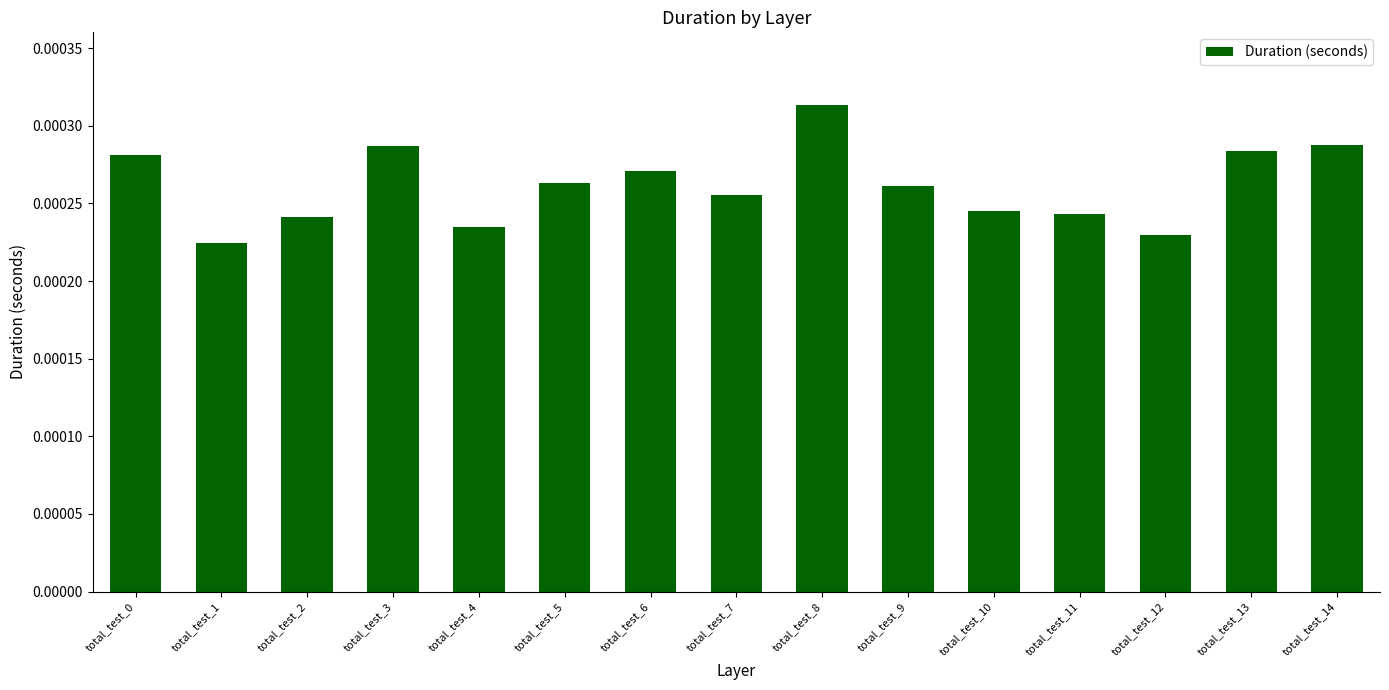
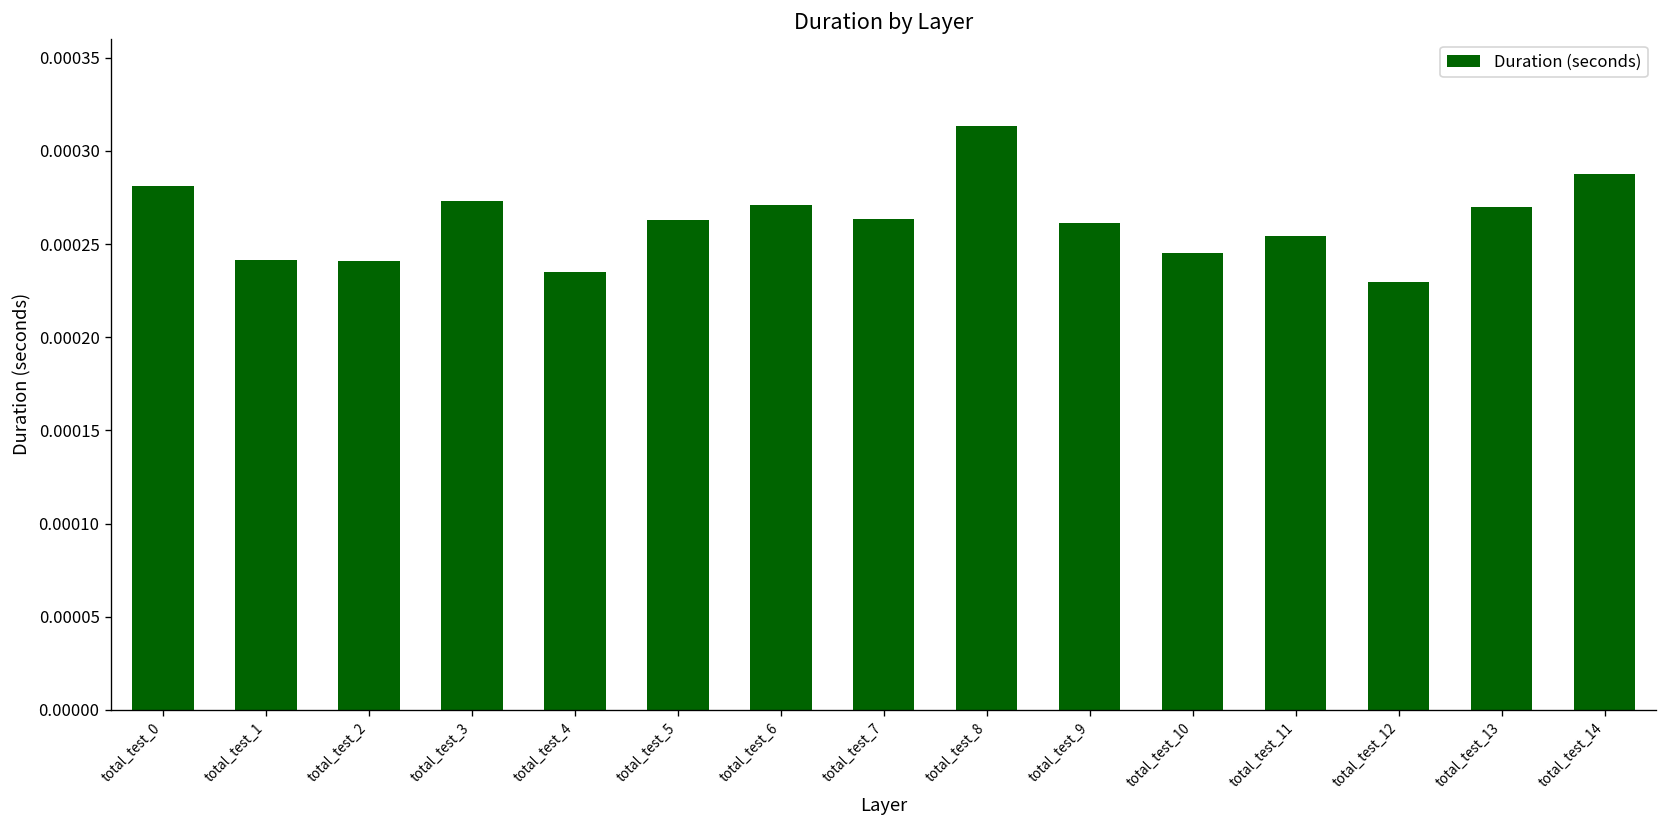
total_test_1: 0.000225 -> 0.000241
total_test_3: 0.000287 -> 0.000273
total_test_7: 0.000255 -> 0.000264
total_test_11: 0.000243 -> 0.000254
total_test_13: 0.000284 -> 0.000270
